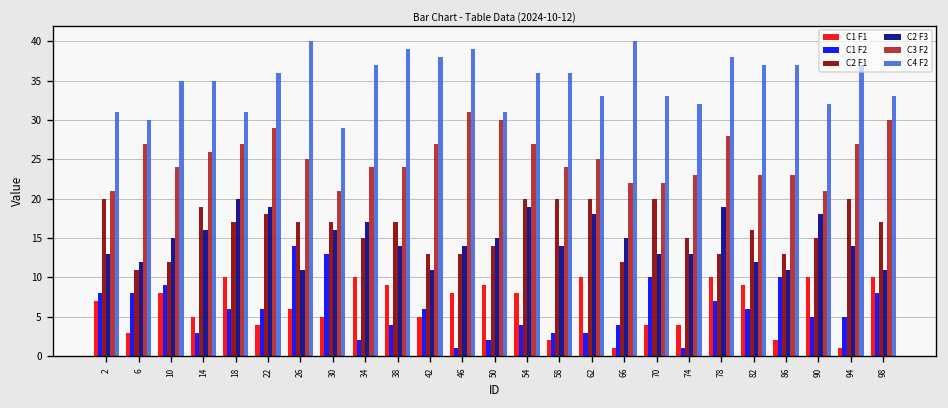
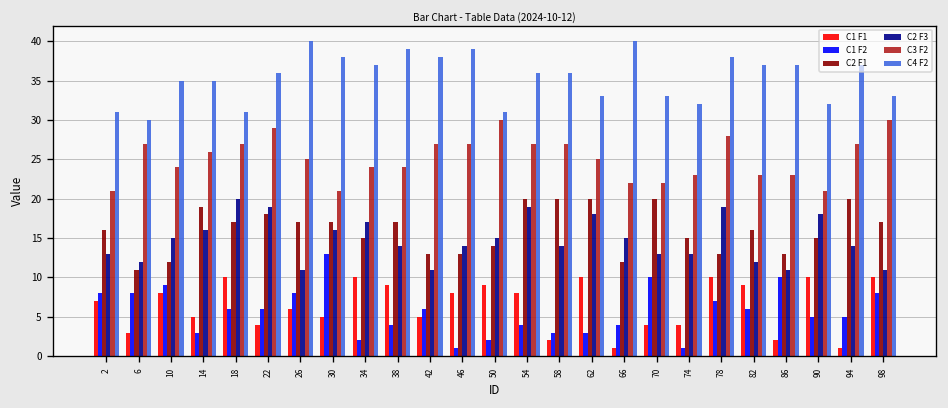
C2 F1, 2: 20 -> 16
C1 F2, 26: 14 -> 8
C4 F2, 30: 29 -> 38
C3 F2, 46: 31 -> 27
C3 F2, 58: 24 -> 27
